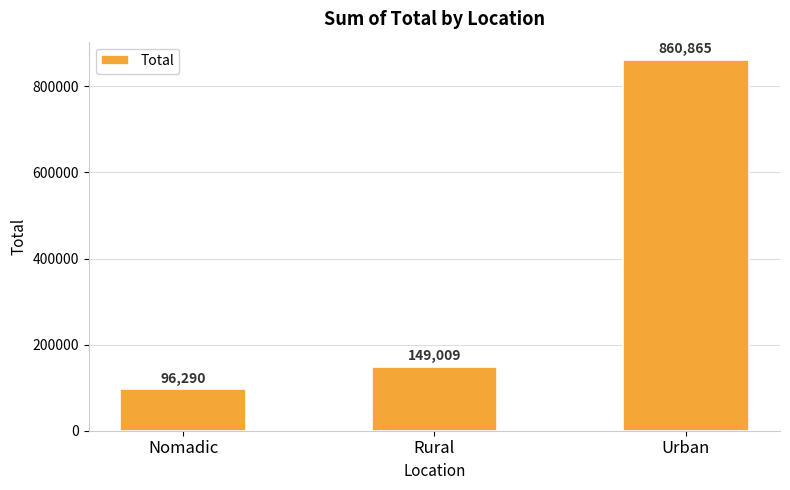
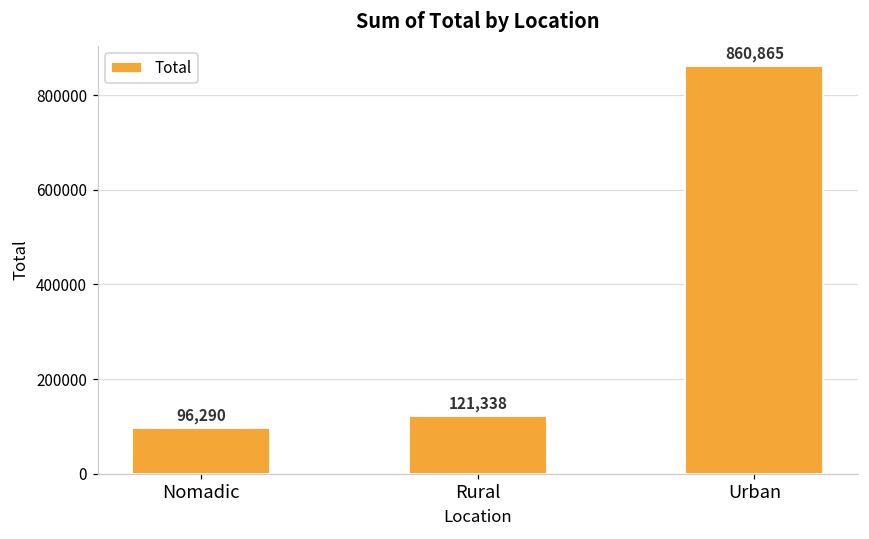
Rural: 149,009 -> 121,338
